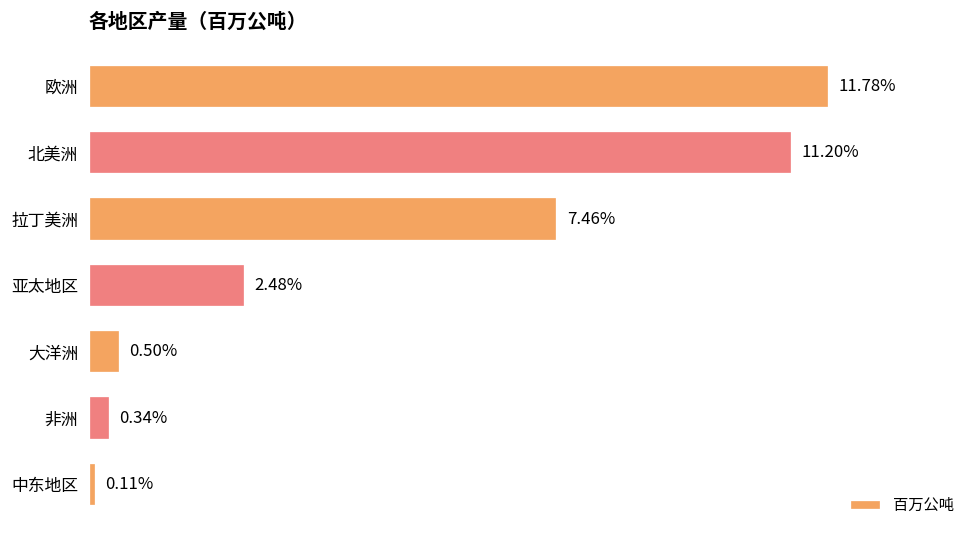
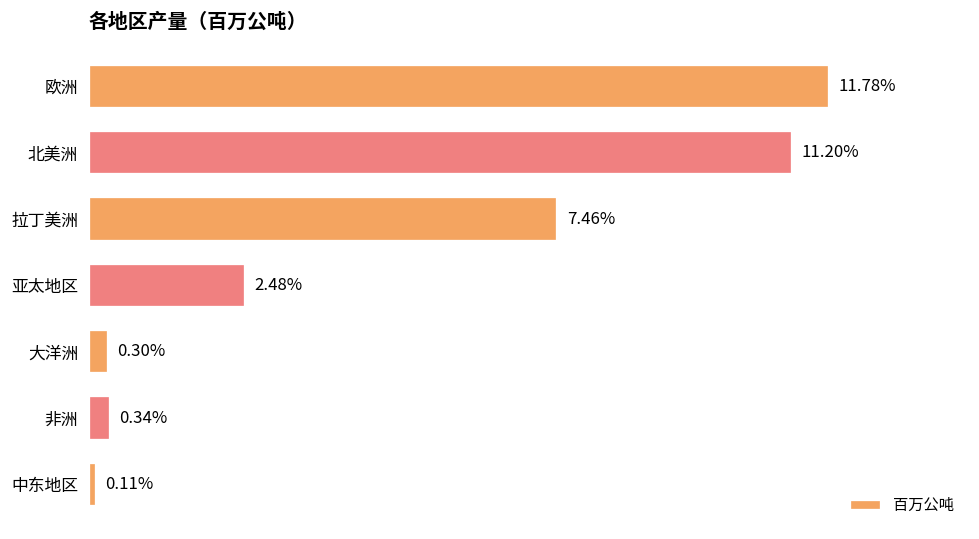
大洋洲: 0.50% -> 0.30%
